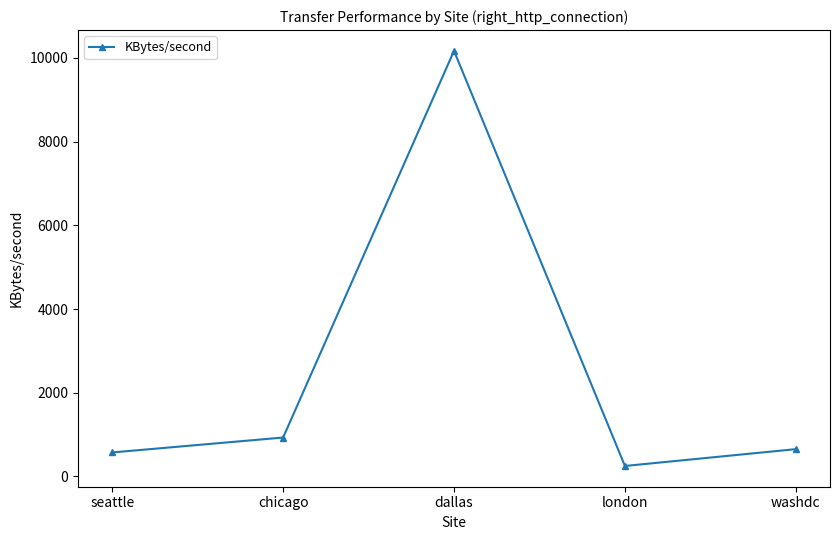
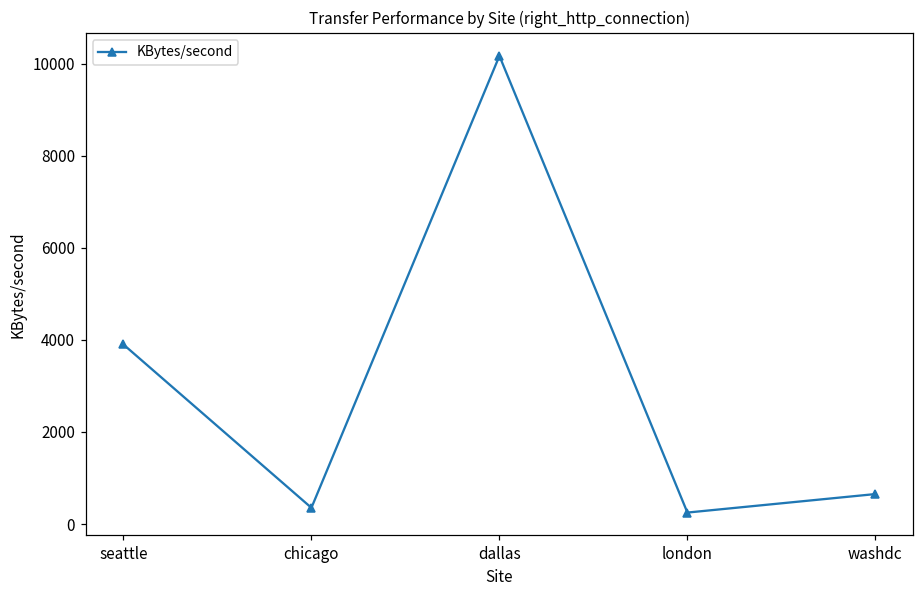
seattle: 600 -> 3900
chicago: 900 -> 400
